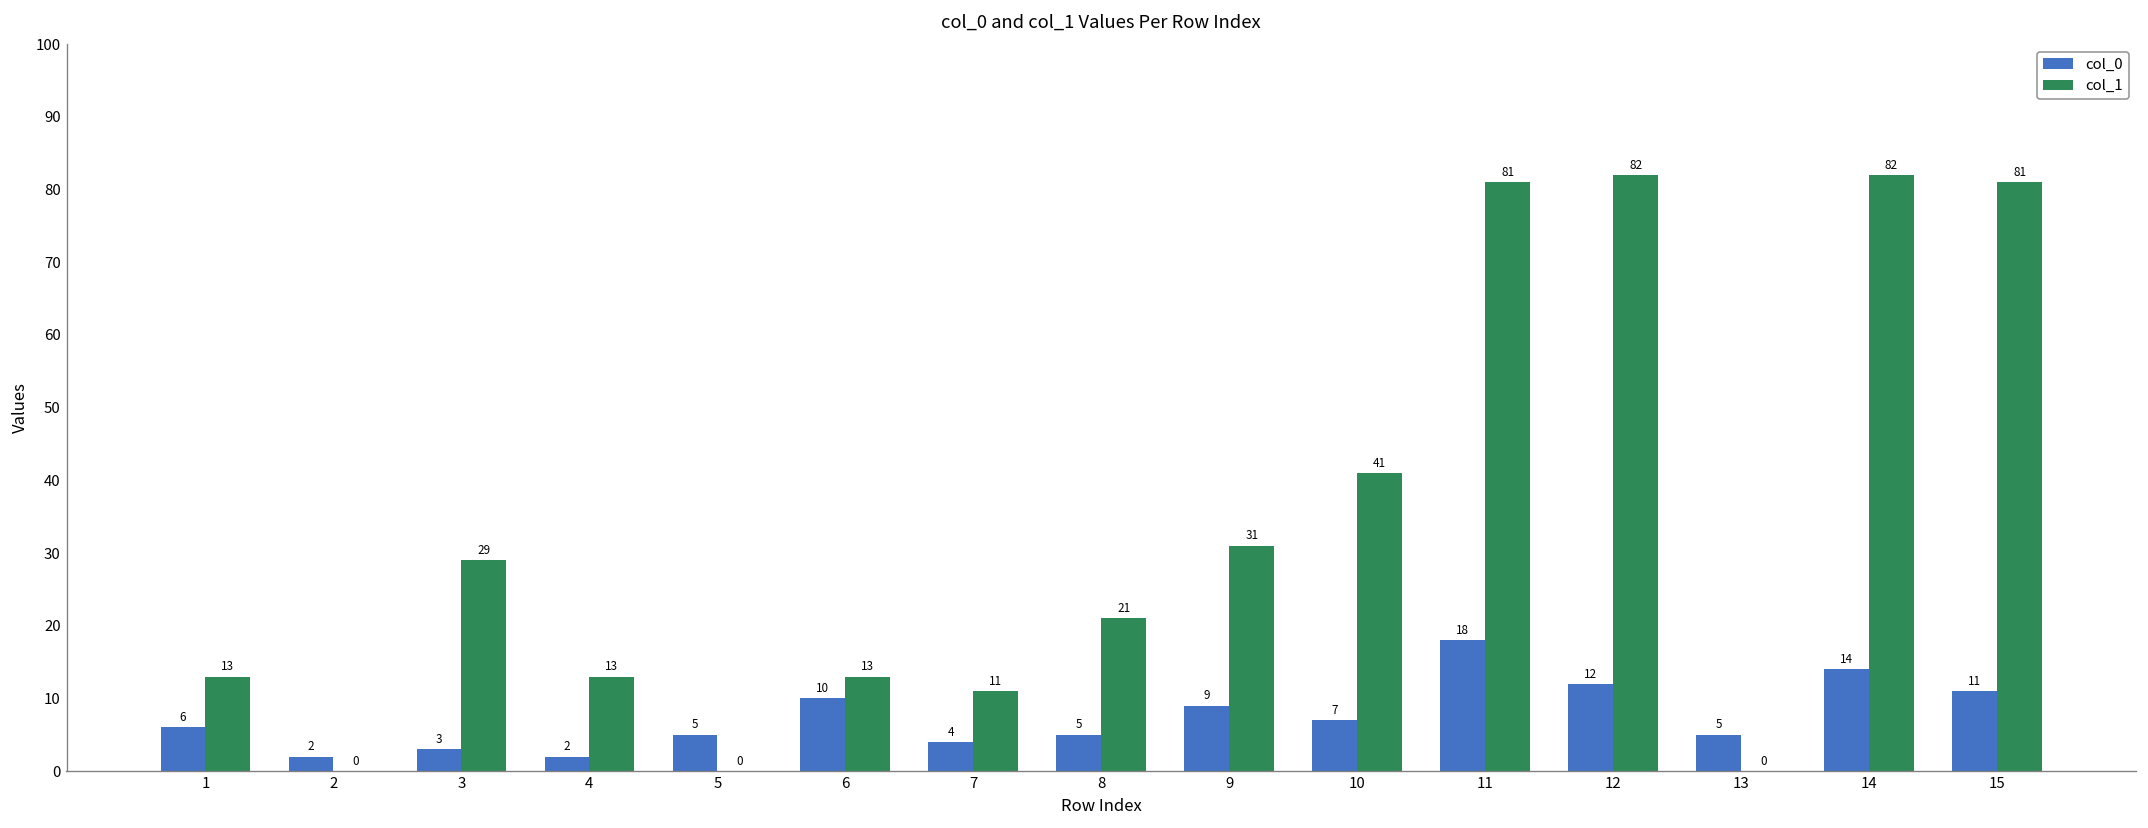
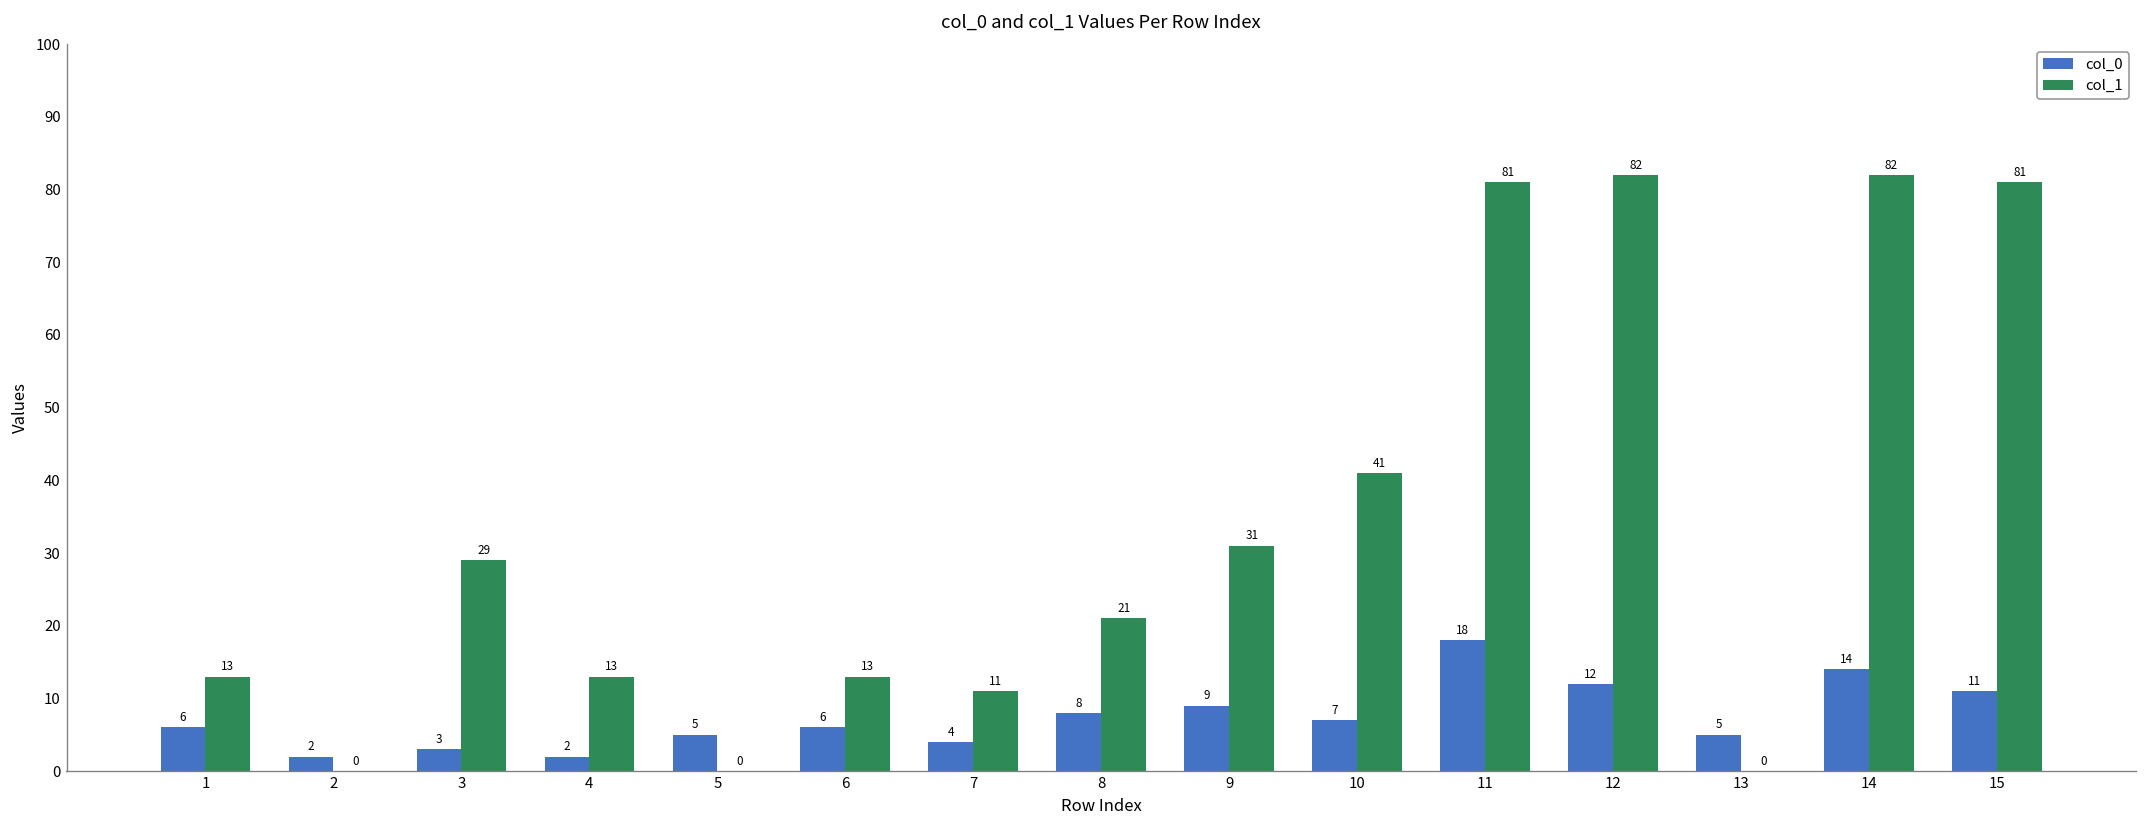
col_0, 6: 10 -> 6
col_0, 8: 5 -> 8
